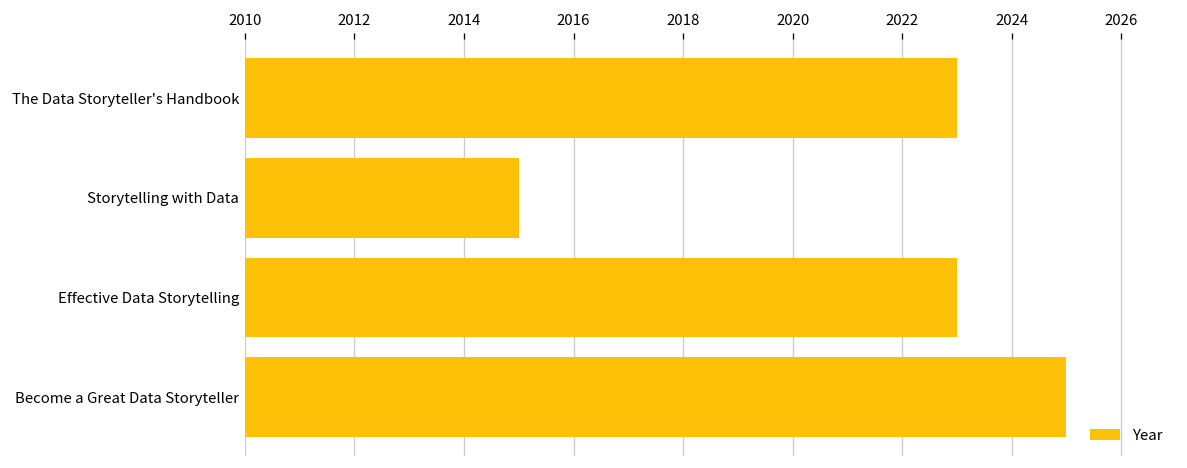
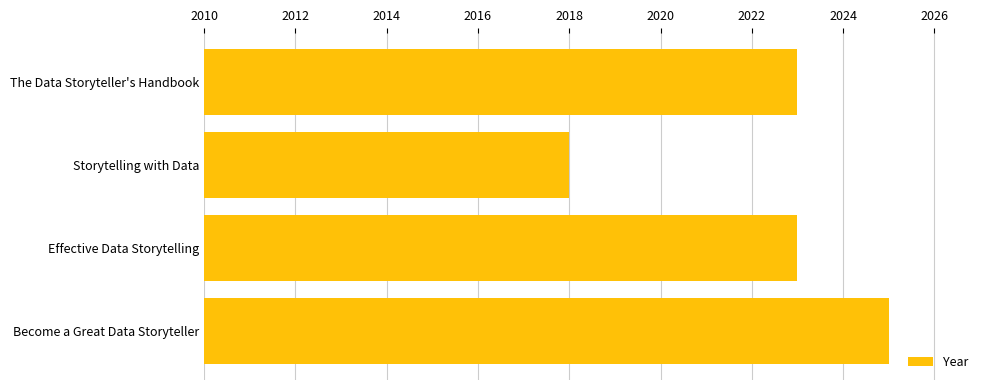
Storytelling with Data: 2015 -> 2018
